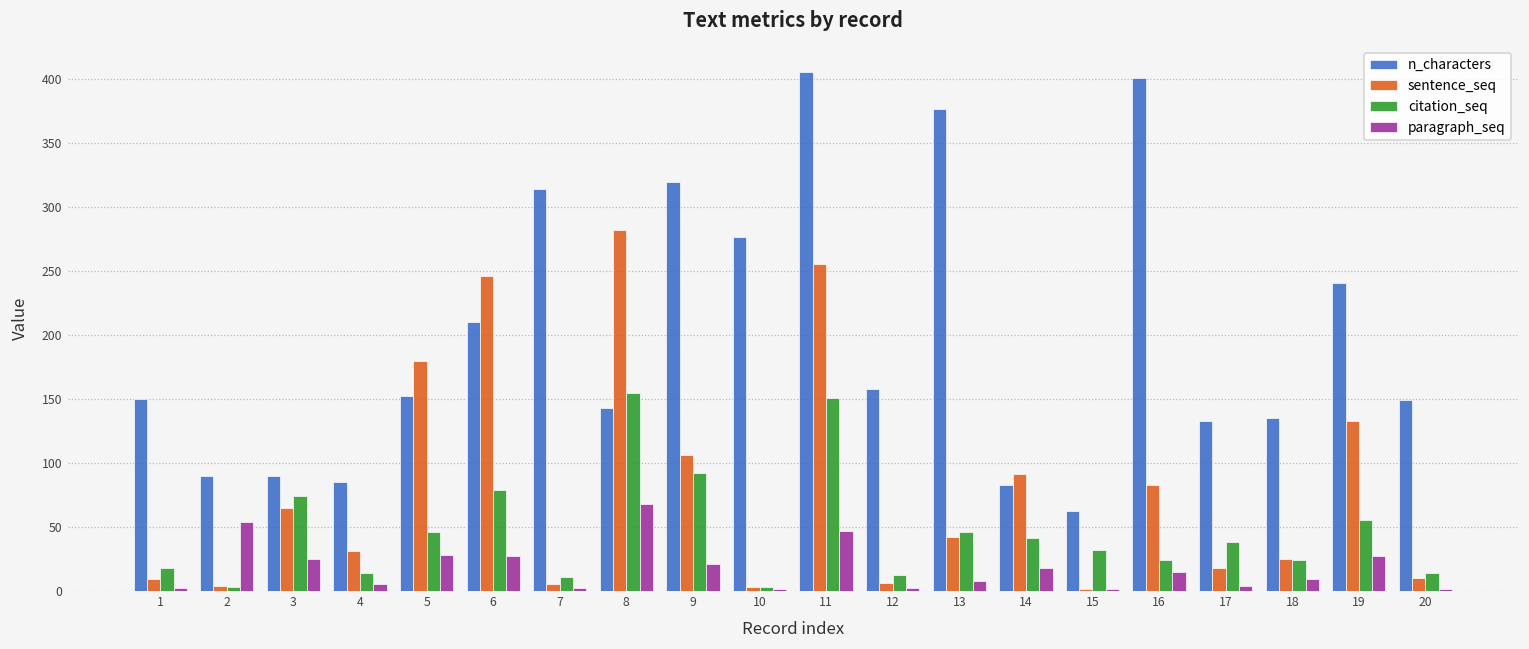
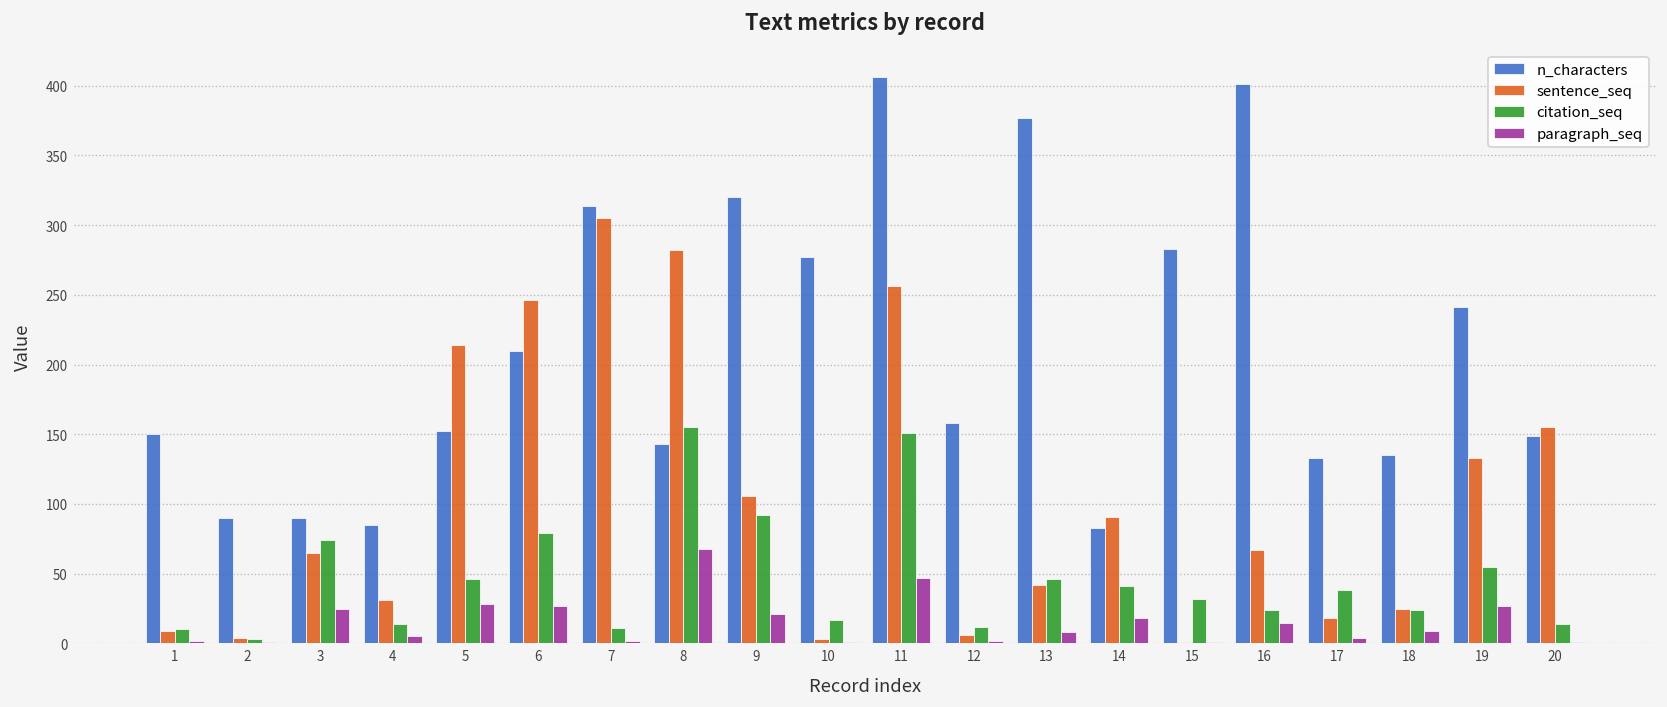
citation_seq, 1: 18 -> 10
paragraph_seq, 2: 54 -> 1
sentence_seq, 5: 180 -> 214
sentence_seq, 7: 5 -> 305
citation_seq, 10: 3 -> 17
n_characters, 15: 62 -> 283
sentence_seq, 16: 83 -> 67
sentence_seq, 20: 10 -> 155
